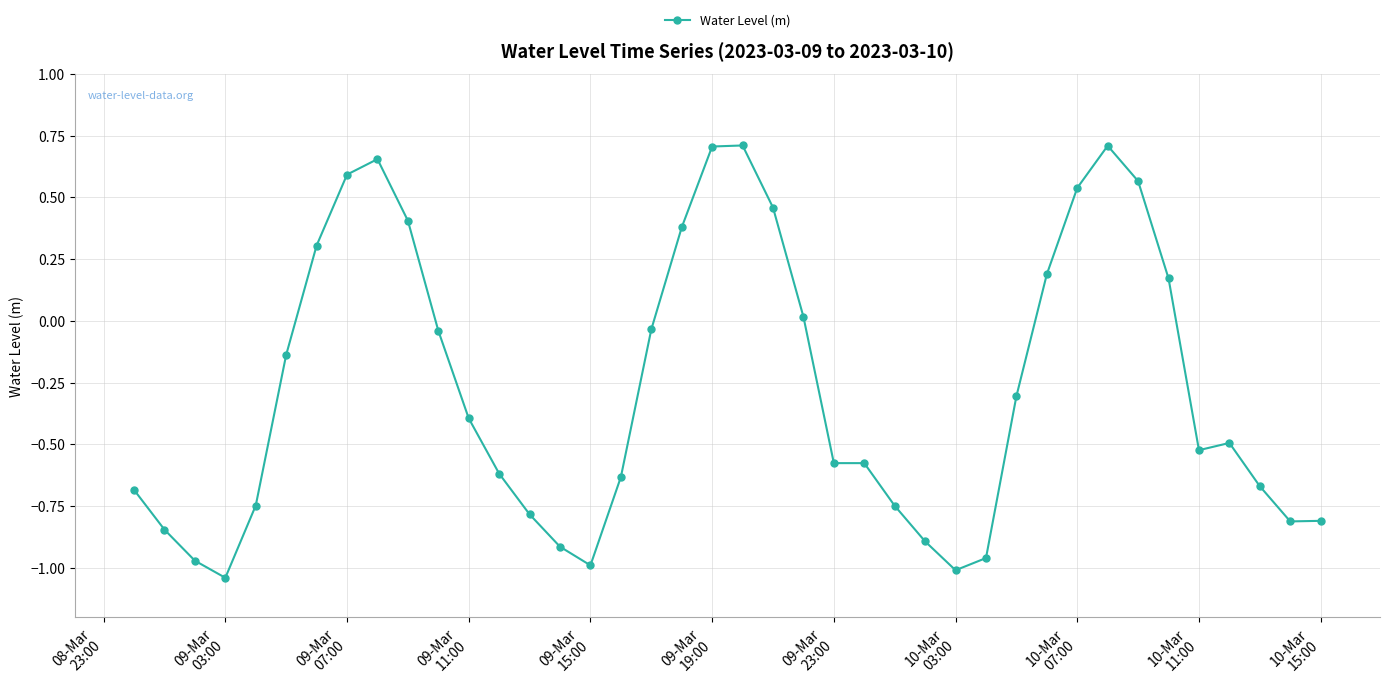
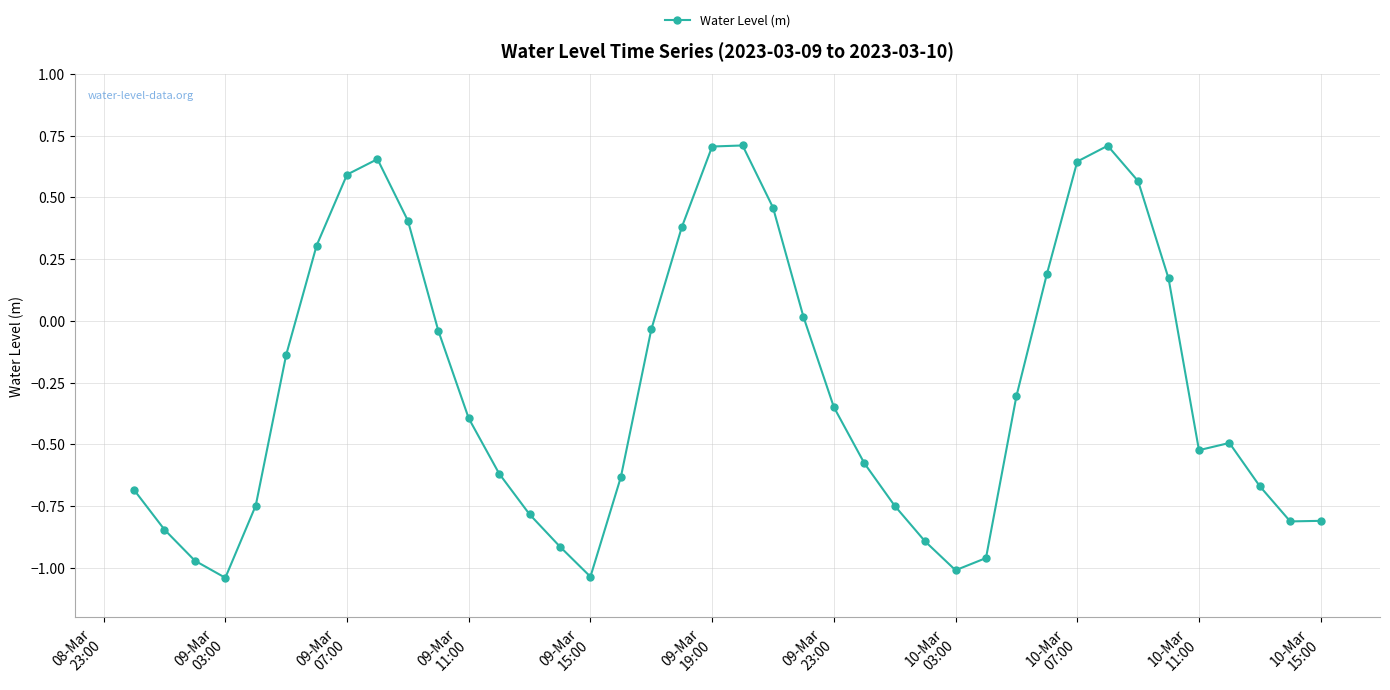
09-Mar 15:00: -0.99 -> -1.04
09-Mar 23:00: -0.58 -> -0.35
10-Mar 07:00: 0.54 -> 0.64
